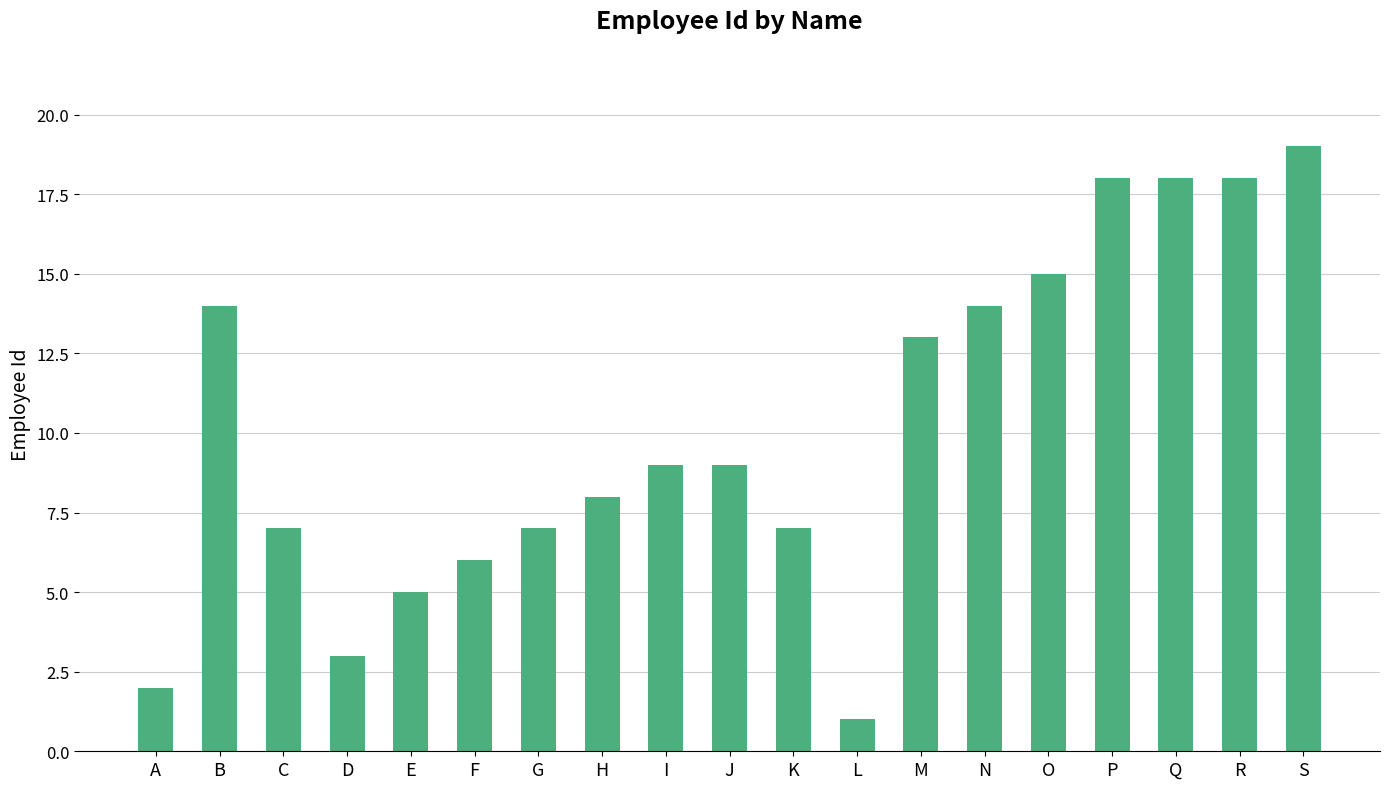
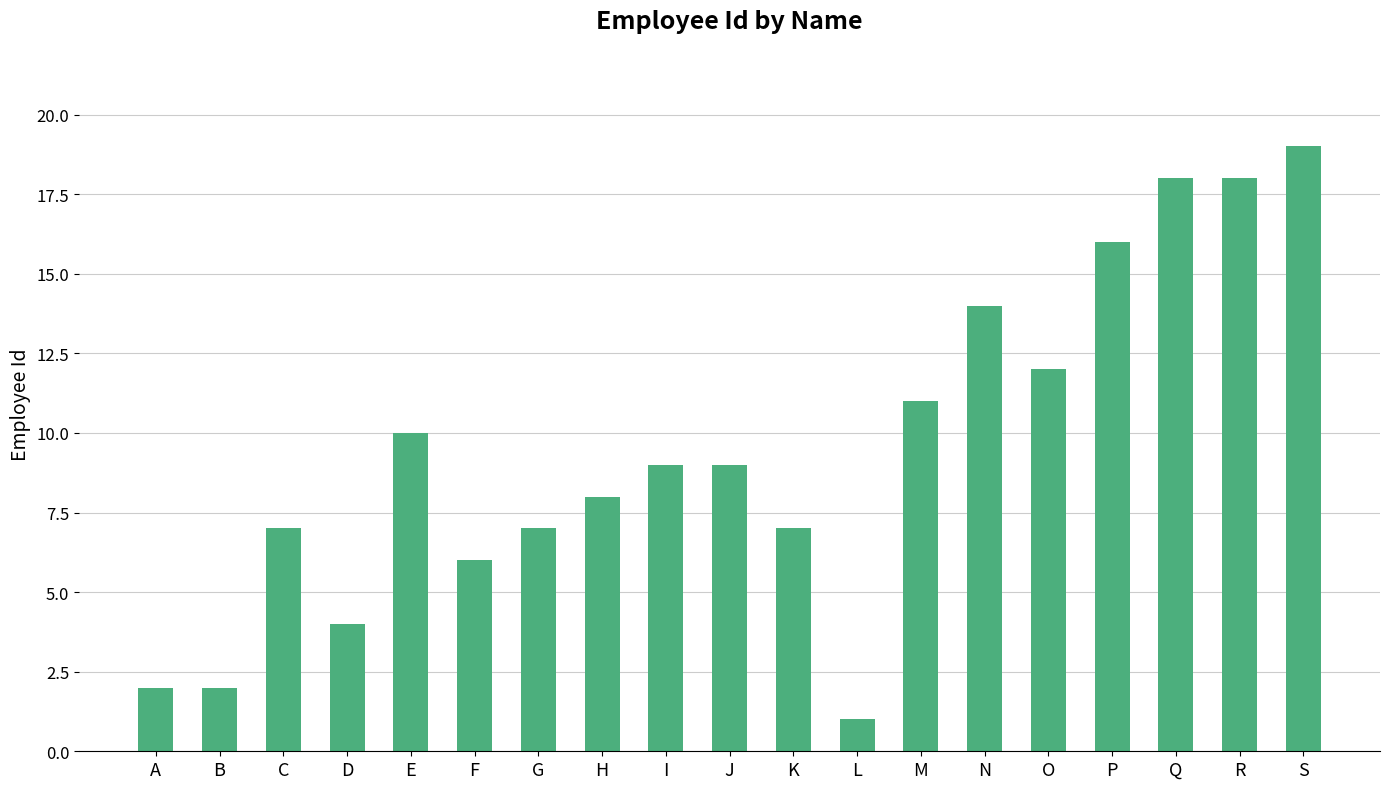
B: 14 -> 2
D: 3 -> 4
E: 5 -> 10
M: 13 -> 11
O: 15 -> 12
P: 18 -> 16
